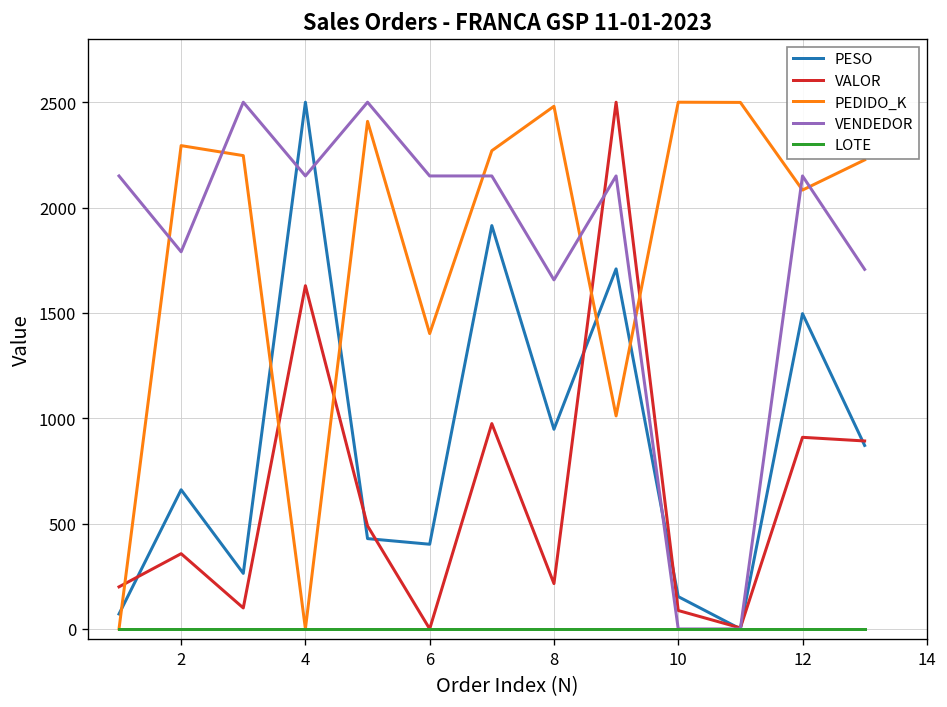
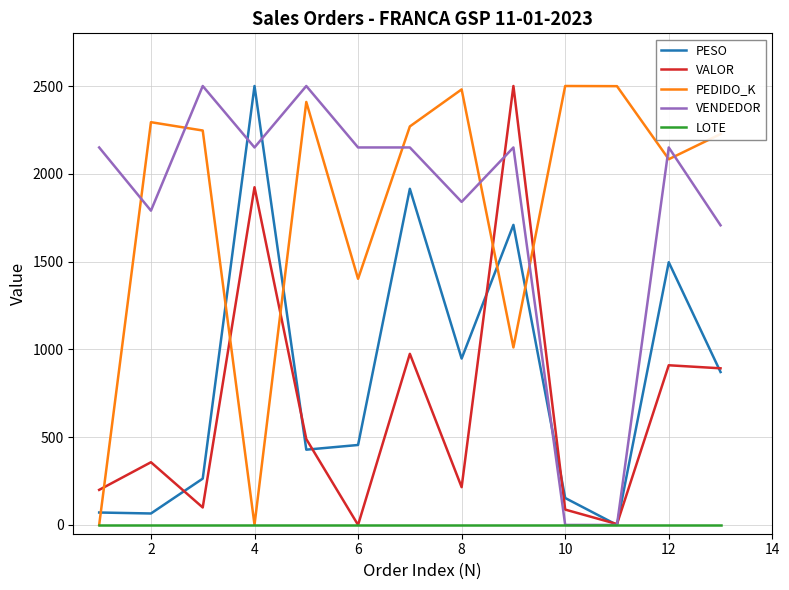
PESO, 2: 660 -> 70
VALOR, 4: 1630 -> 1920
PESO, 6: 400 -> 460
VENDEDOR, 8: 1660 -> 1840
